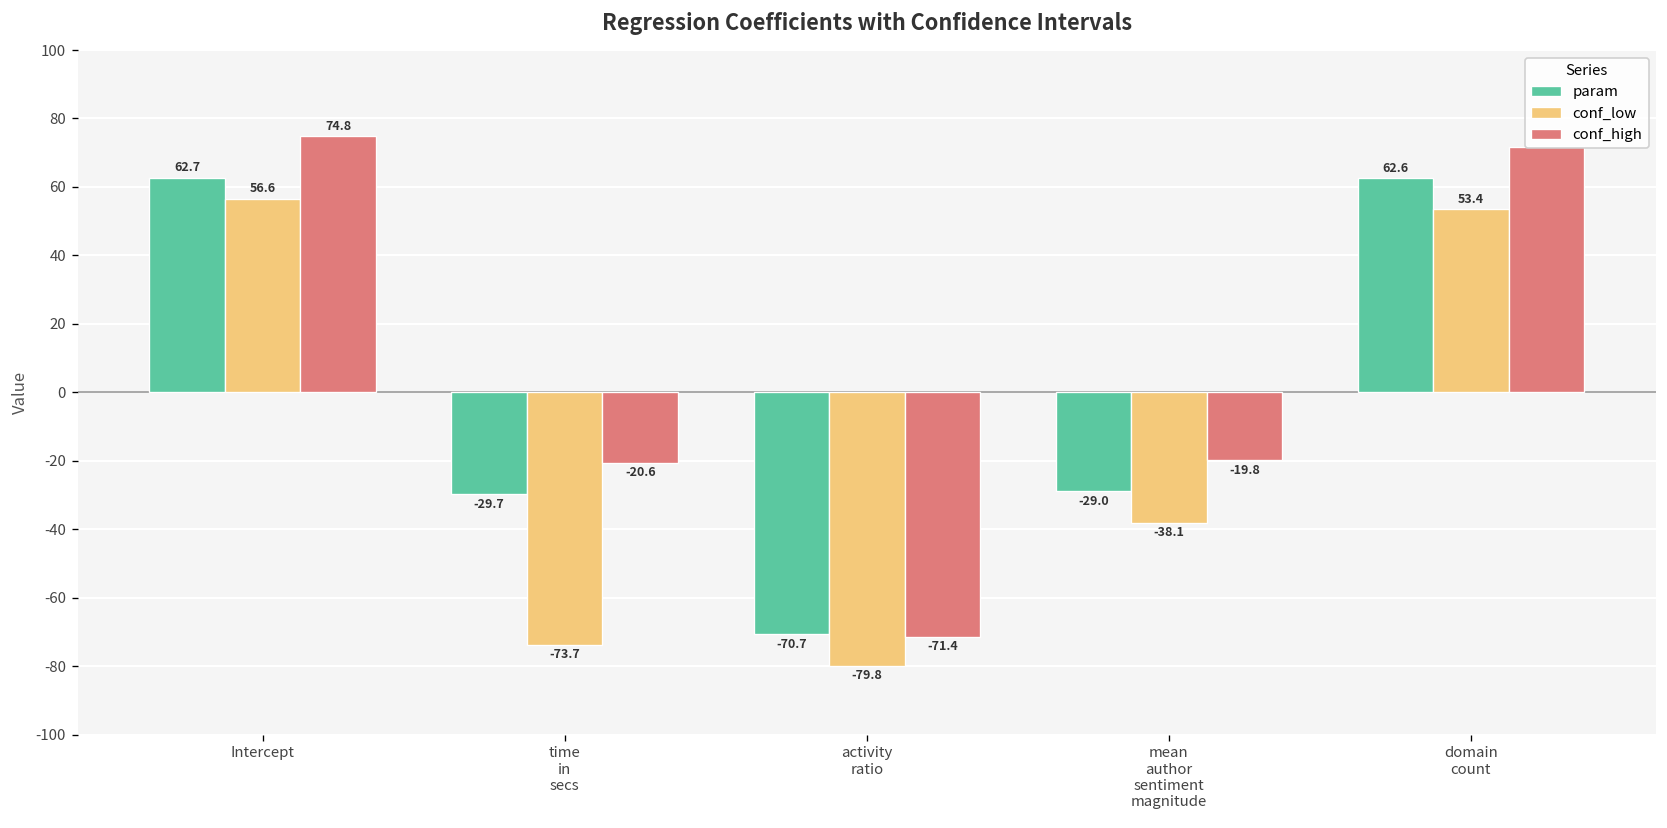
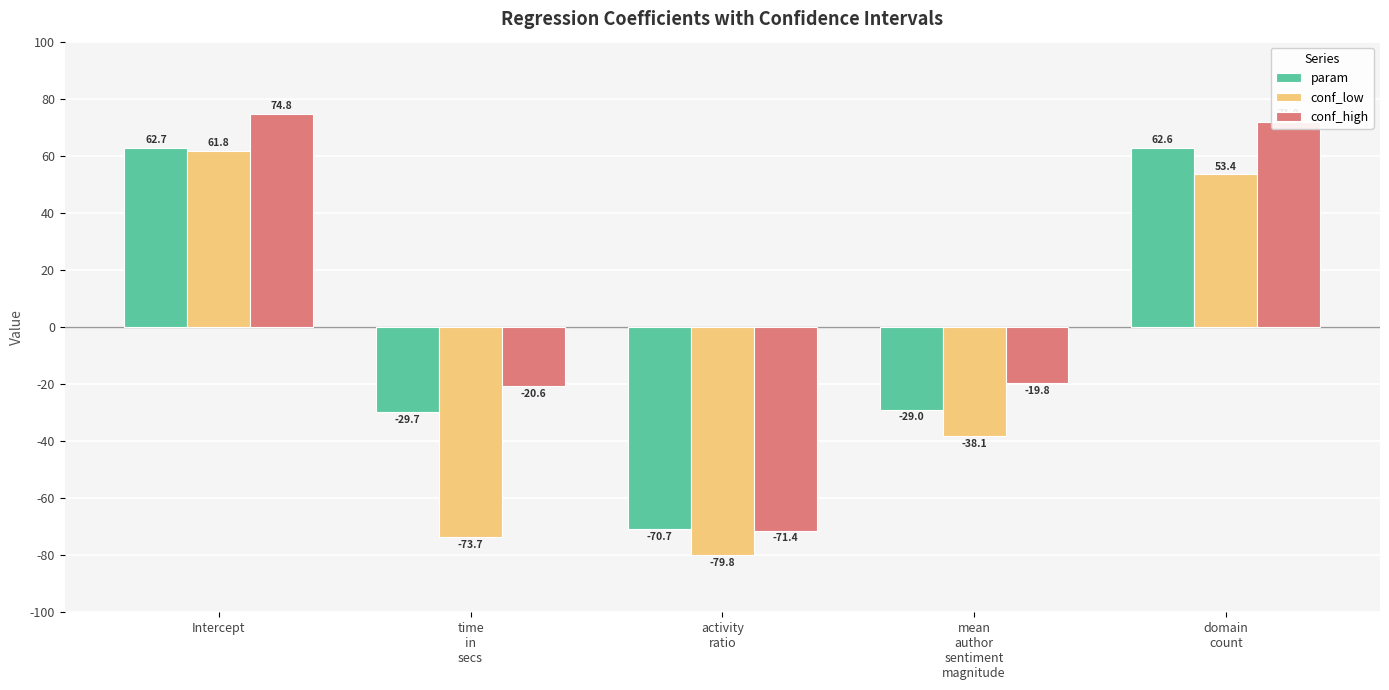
conf_low, Intercept: 56.6 -> 61.8
